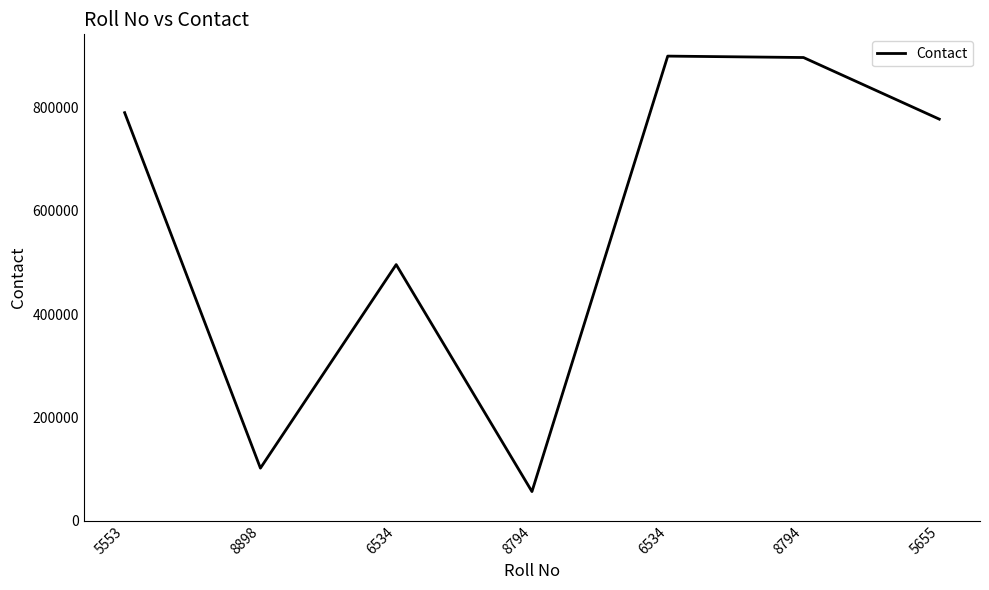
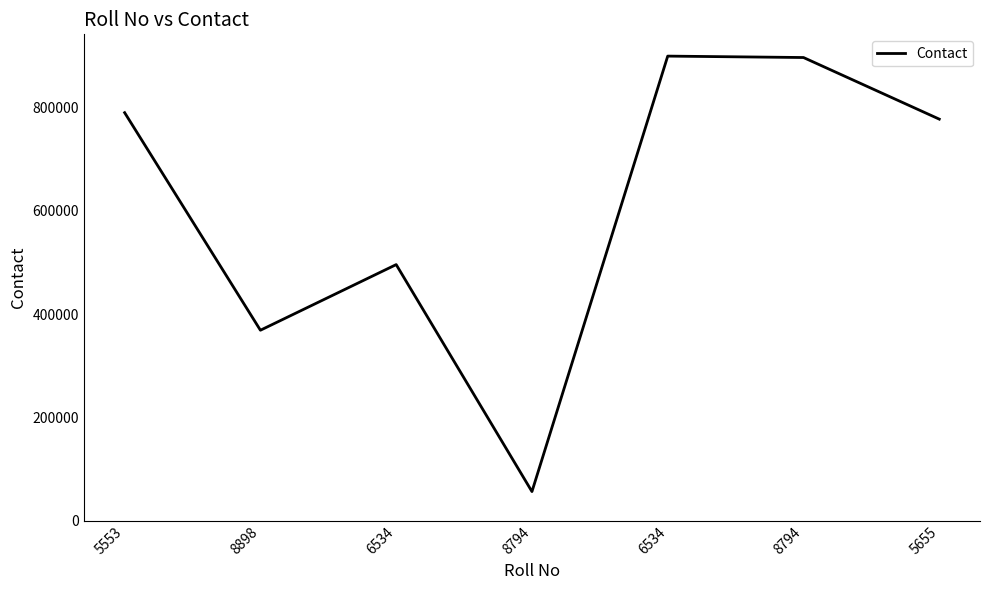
8898: 100000 -> 370000
